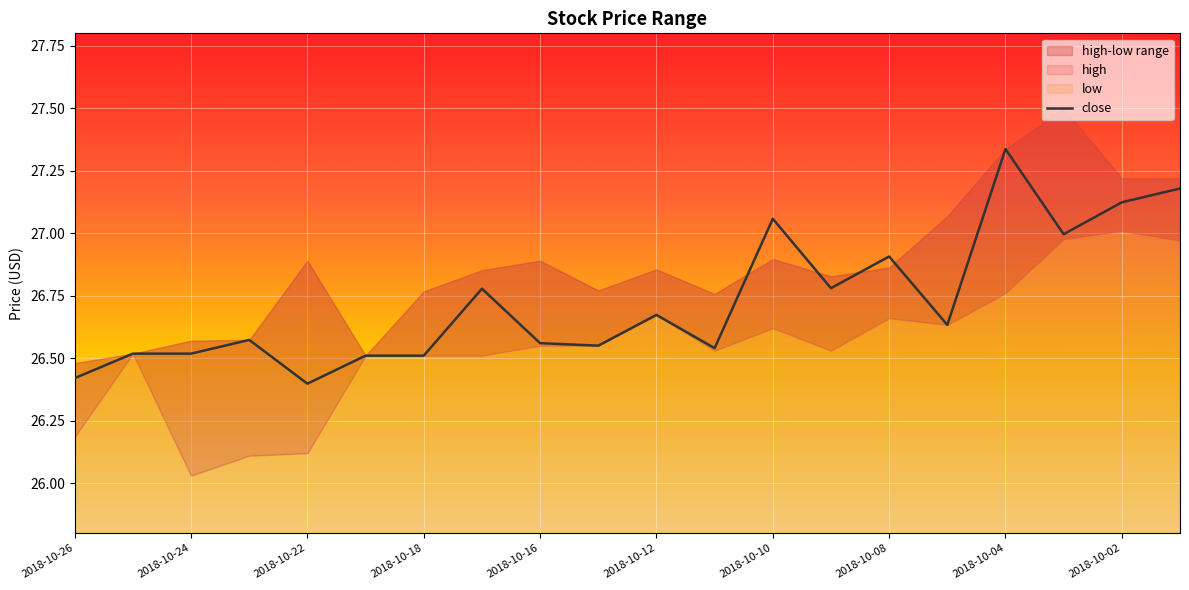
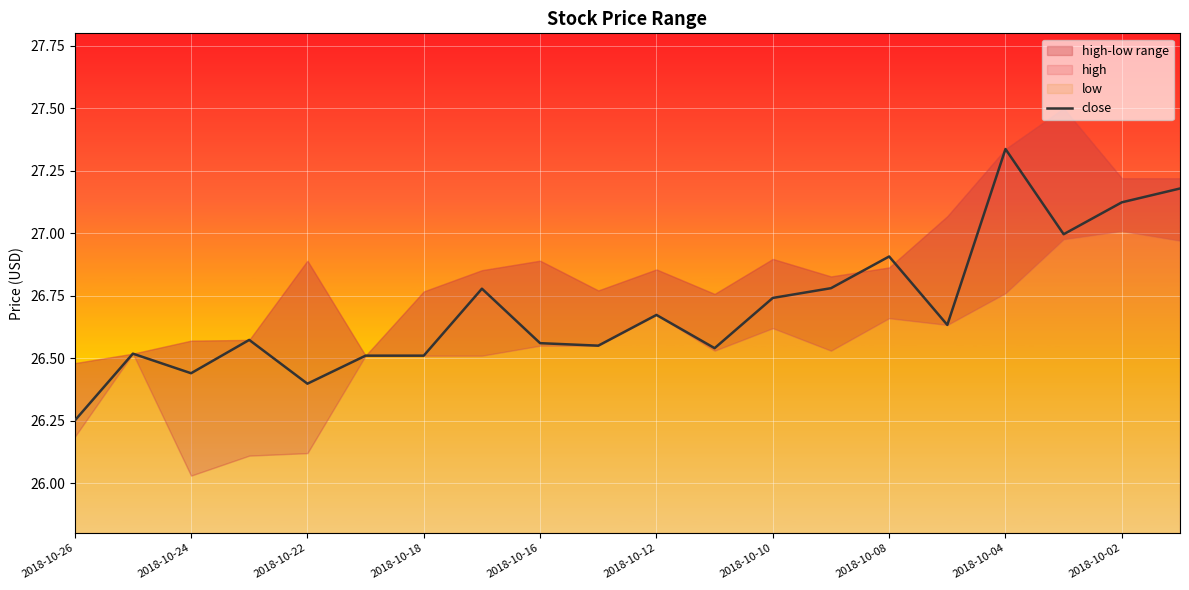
close, 2018-10-26: 26.42 -> 26.25
close, 2018-10-24: 26.52 -> 26.44
close, 2018-10-10: 27.06 -> 26.74
